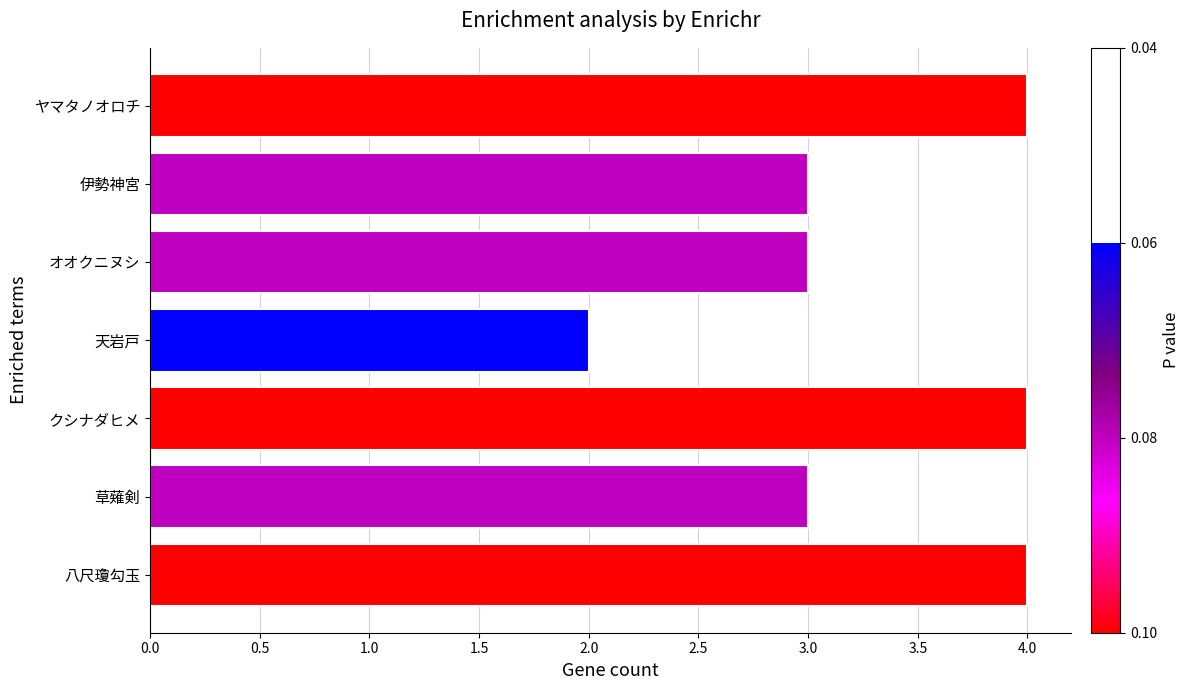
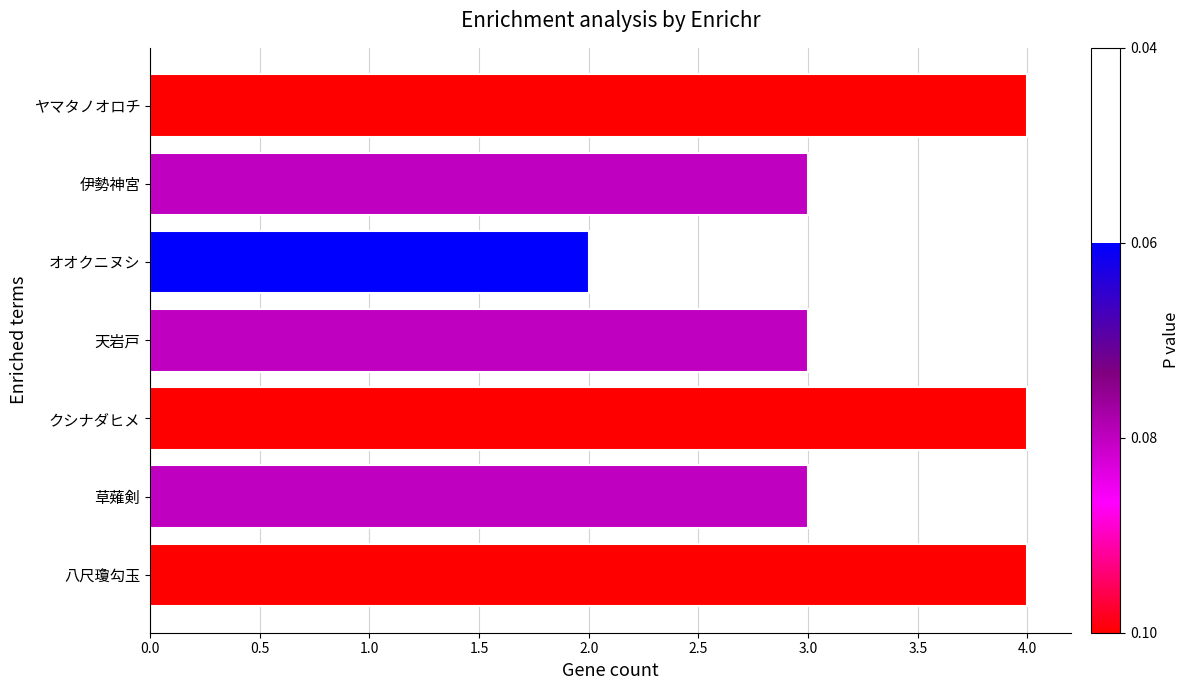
オオクニヌシ: 3 -> 2
天岩戸: 2 -> 3
